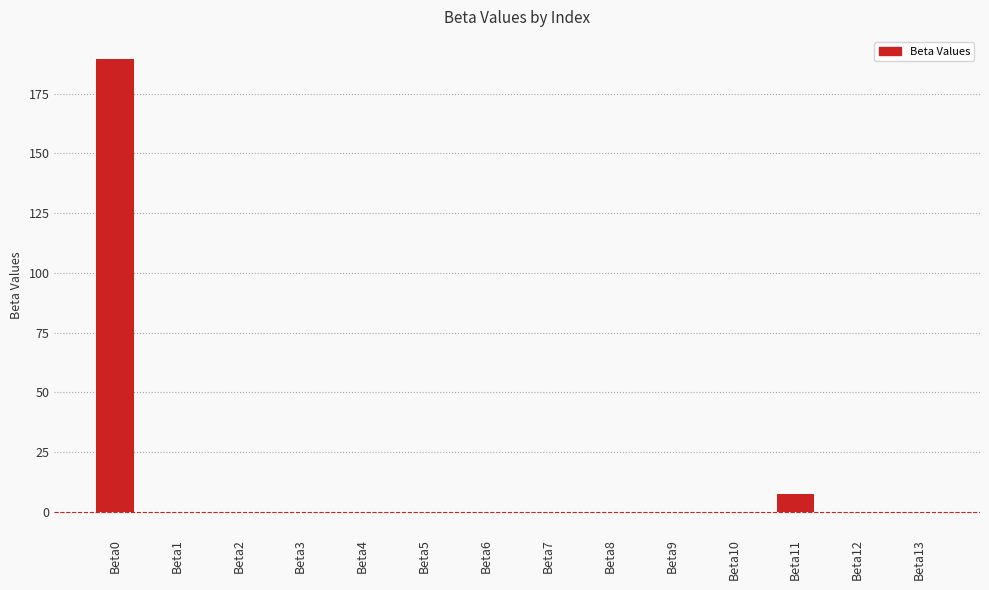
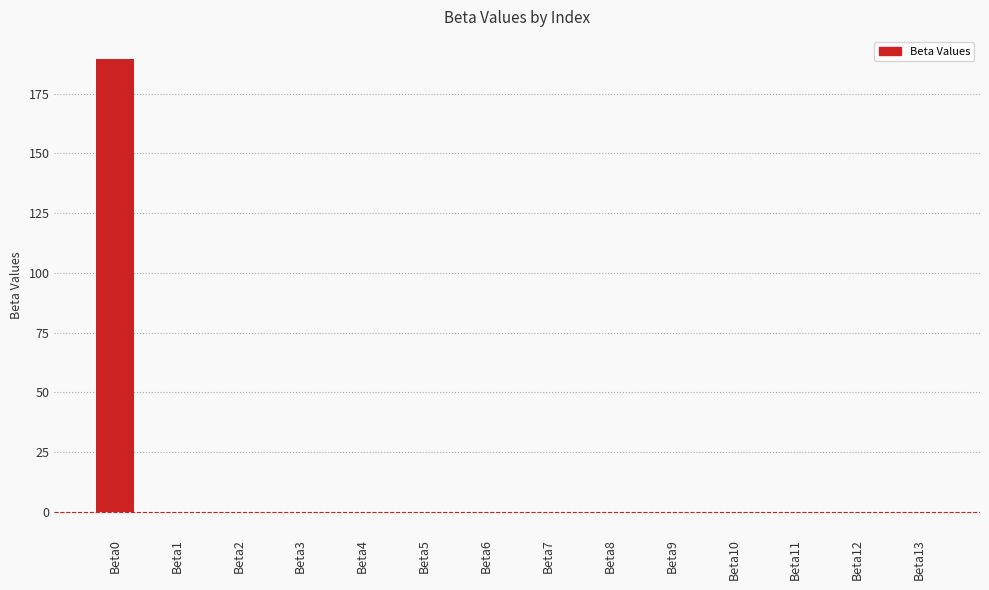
Beta11: 7 -> 0
